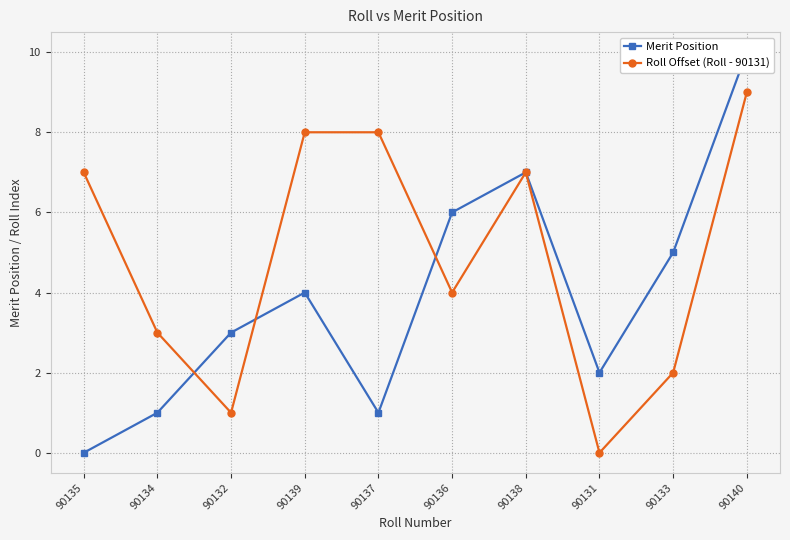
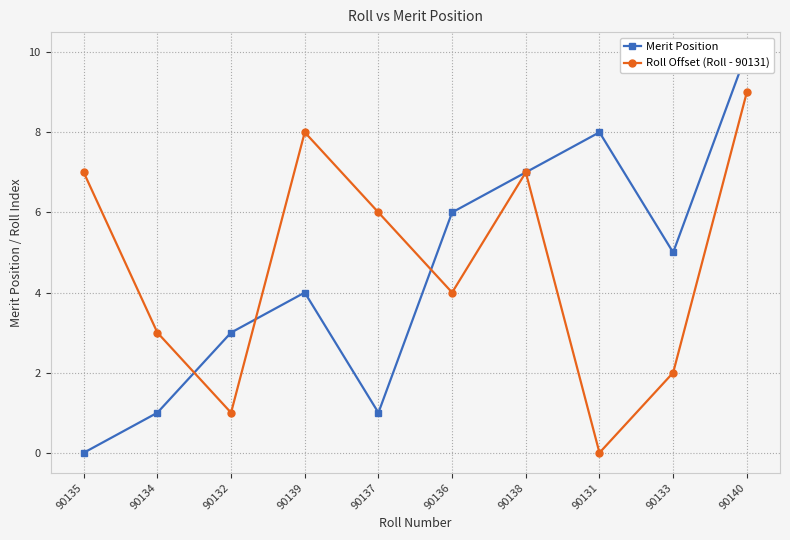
Roll Offset (Roll - 90131), 90137: 8.0 -> 6.0
Merit Position, 90131: 2 -> 8
